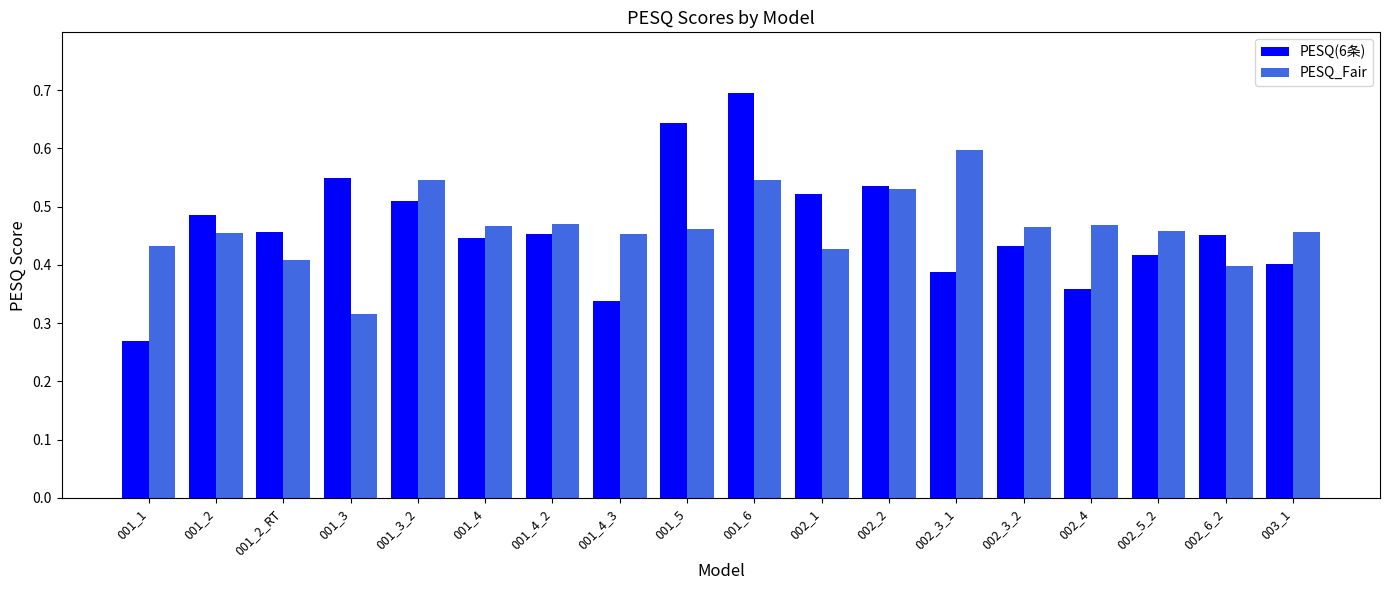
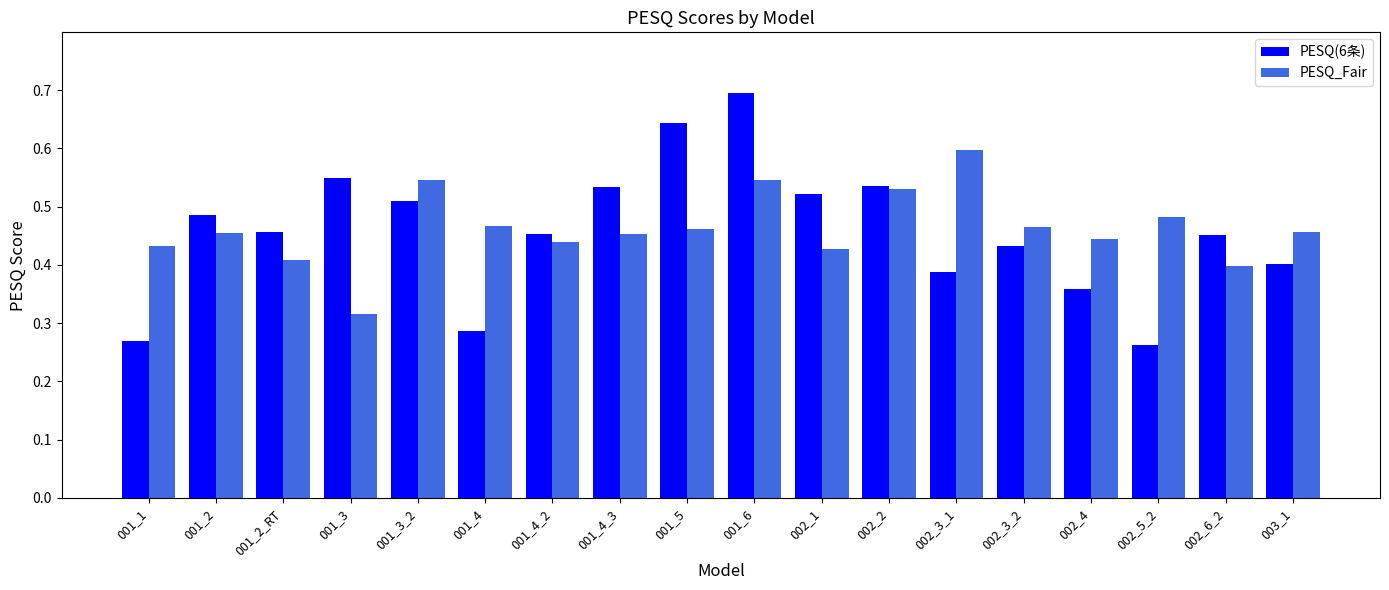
PESQ(6条), 001_4: 0.45 -> 0.29
PESQ_Fair, 001_4_2: 0.47 -> 0.44
PESQ(6条), 001_4_3: 0.34 -> 0.53
PESQ_Fair, 002_4: 0.47 -> 0.44
PESQ(6条), 002_5_2: 0.42 -> 0.26
PESQ_Fair, 002_5_2: 0.46 -> 0.48
